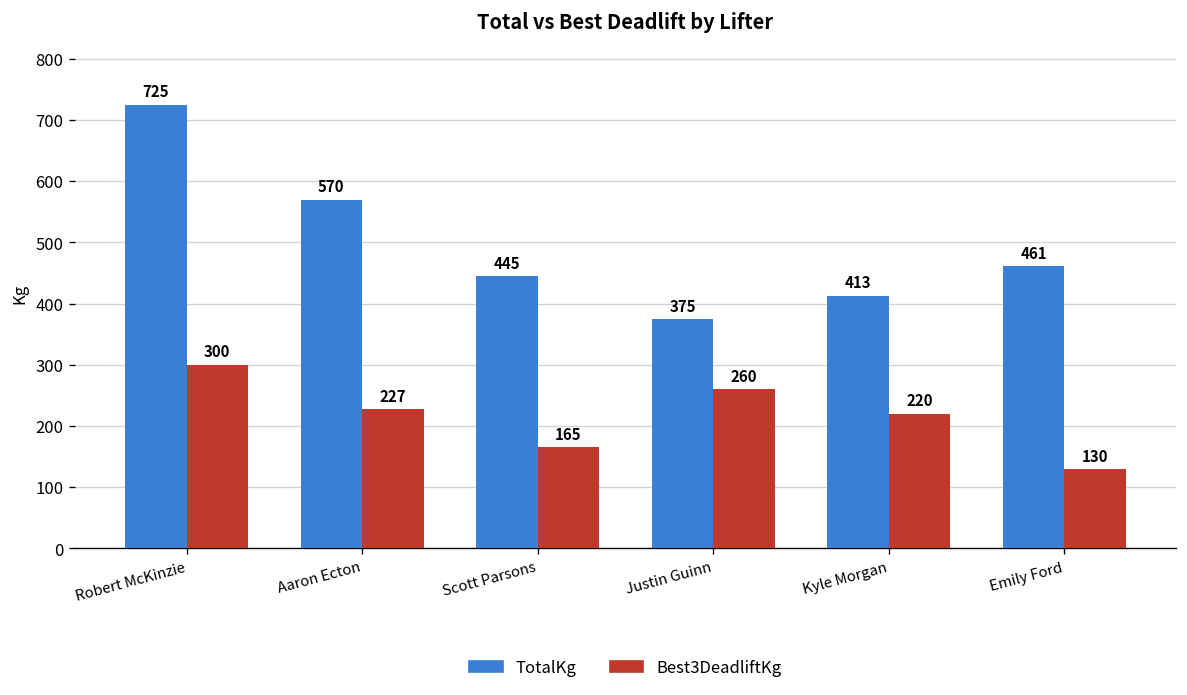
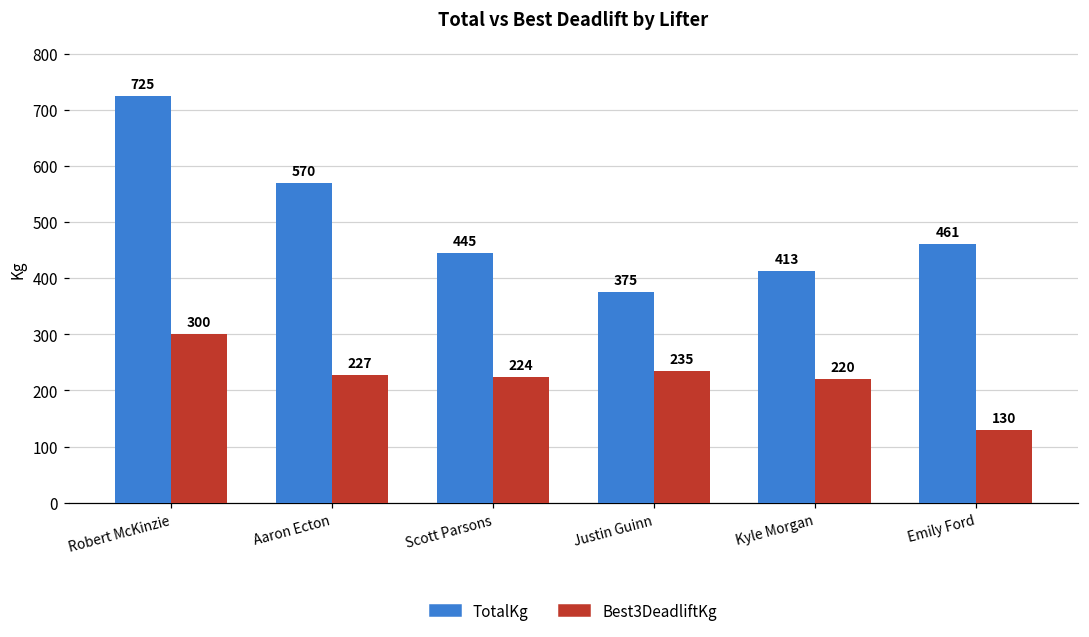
Best3DeadliftKg, Scott Parsons: 165 -> 224
Best3DeadliftKg, Justin Guinn: 260 -> 235
